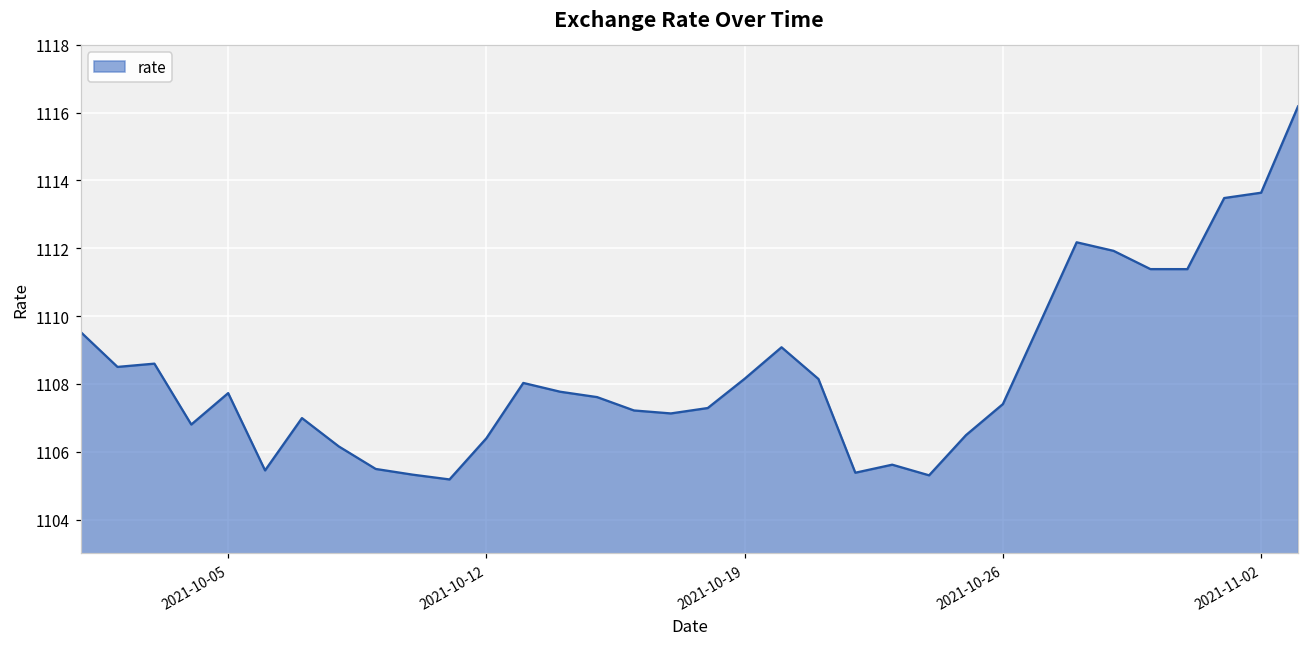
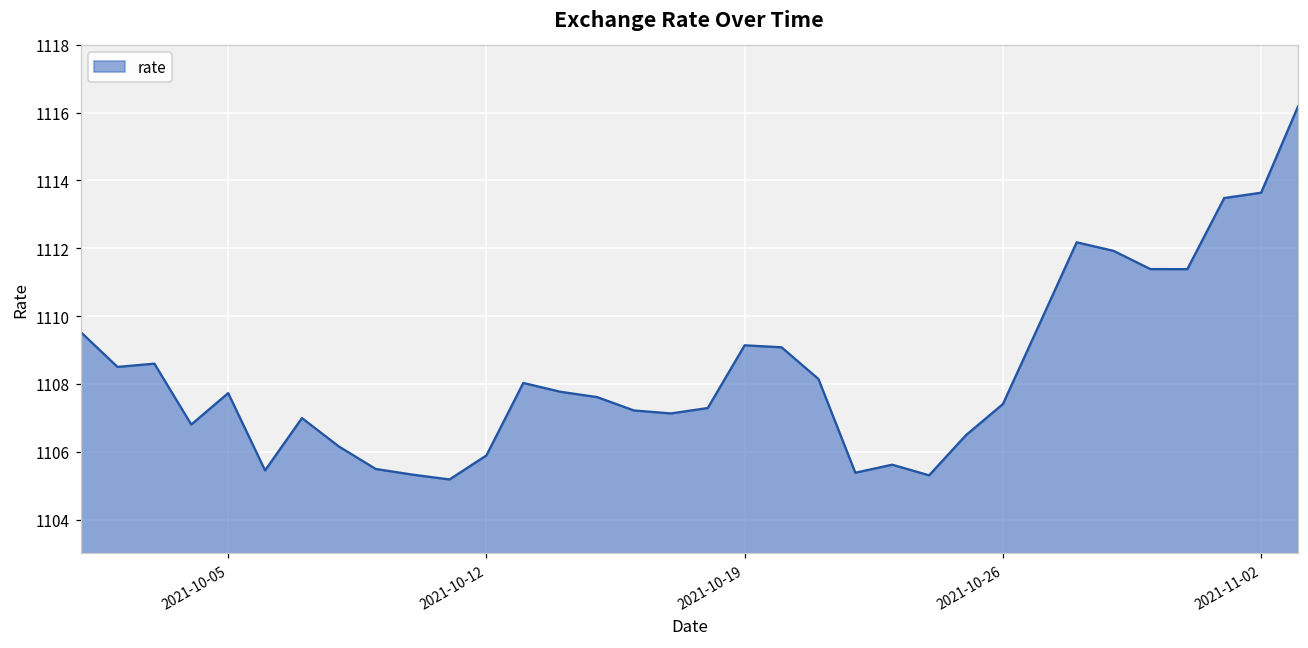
2021-10-12: 1106.4 -> 1105.9
2021-10-19: 1108.2 -> 1109.1
